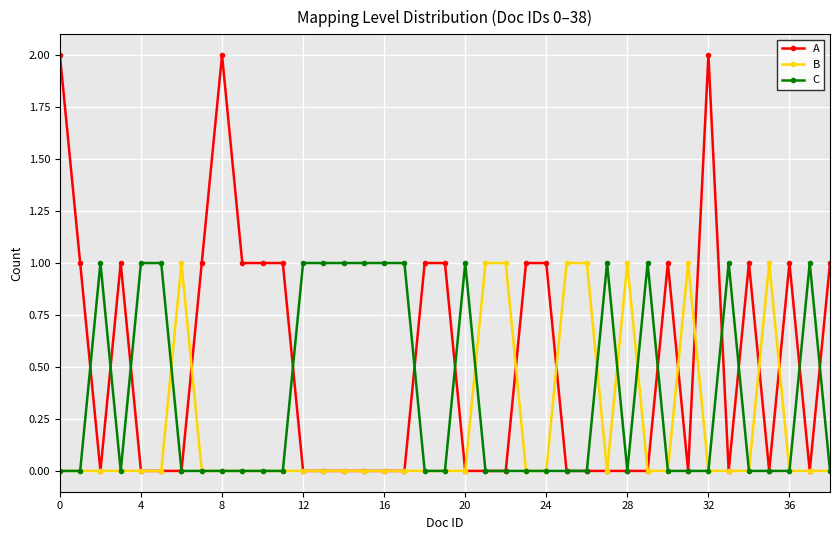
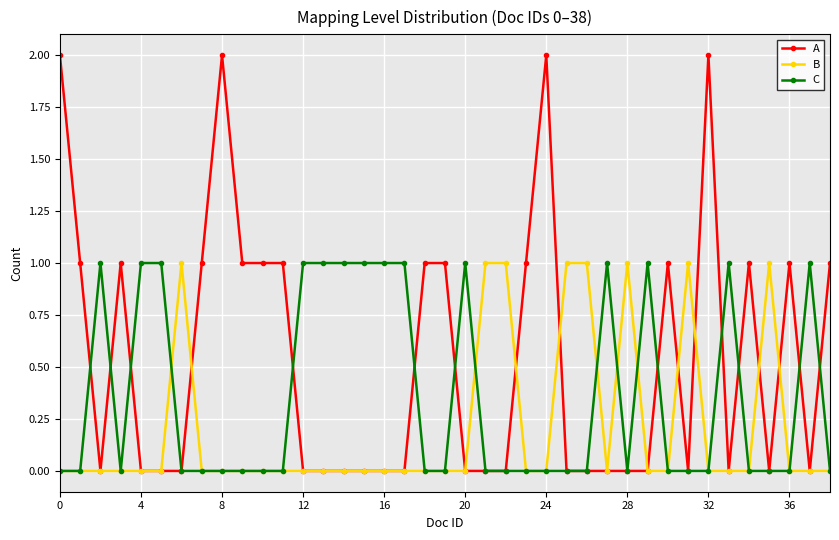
A, 24: 1 -> 2
